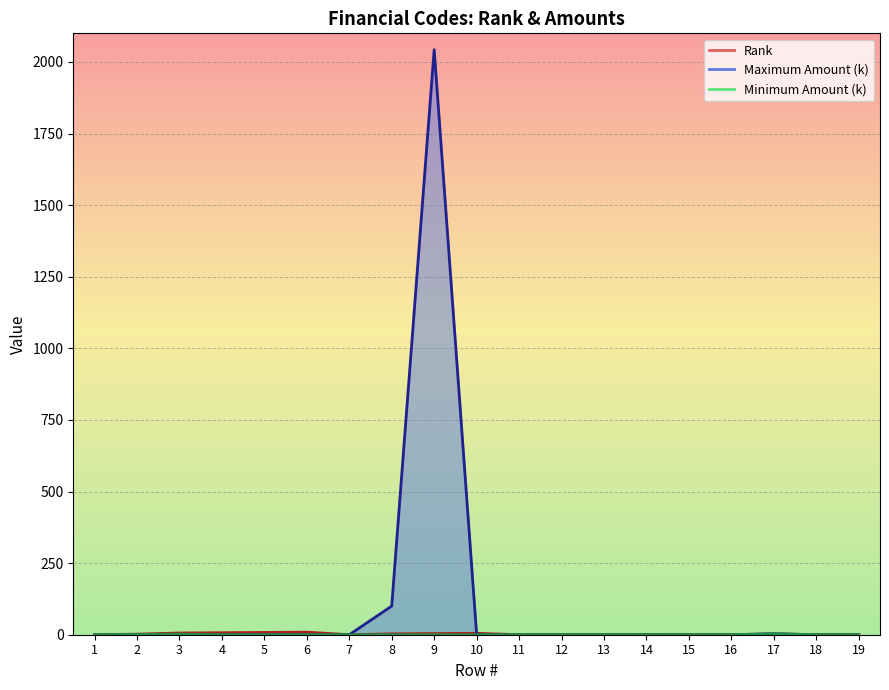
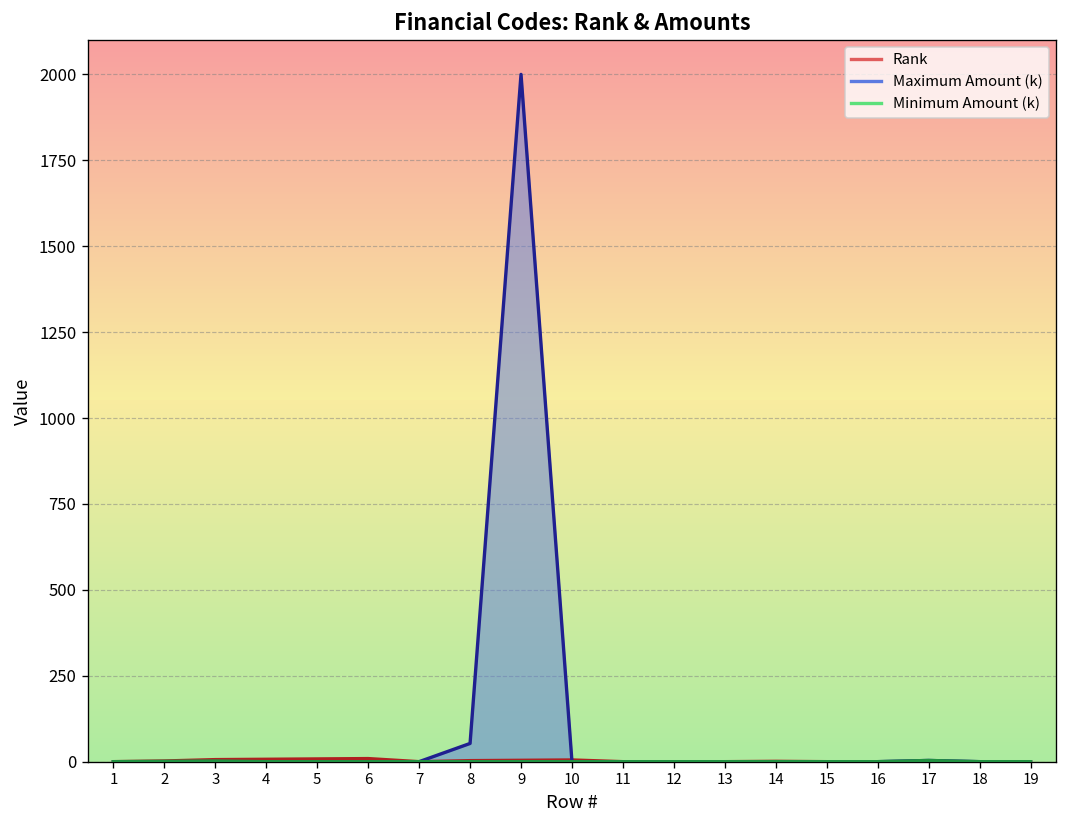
Maximum Amount (k), 8: 100 -> 50
Maximum Amount (k), 9: 2040 -> 2000
